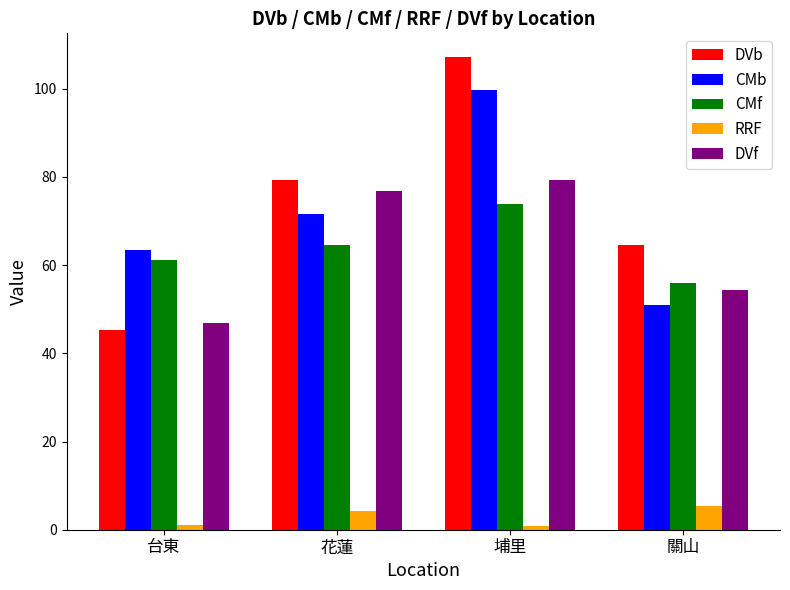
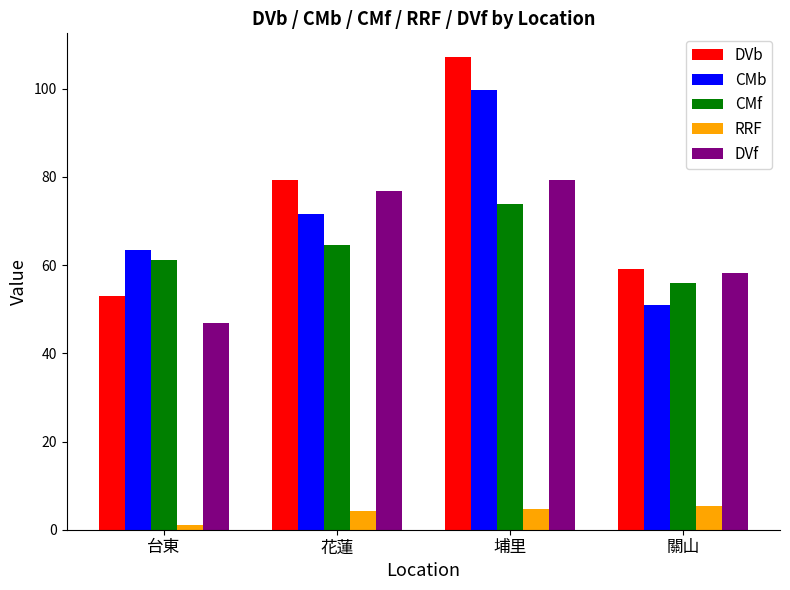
DVb, 台東: 45 -> 53
RRF, 埔里: 1 -> 5
DVb, 關山: 65 -> 59
DVf, 關山: 54 -> 58
